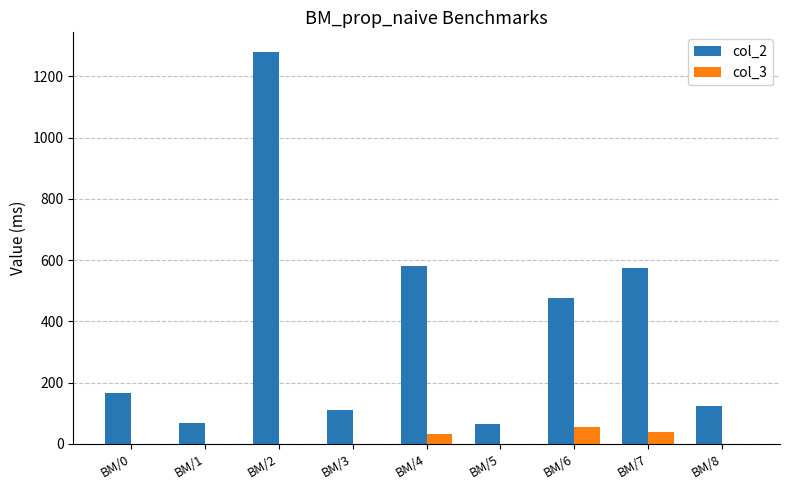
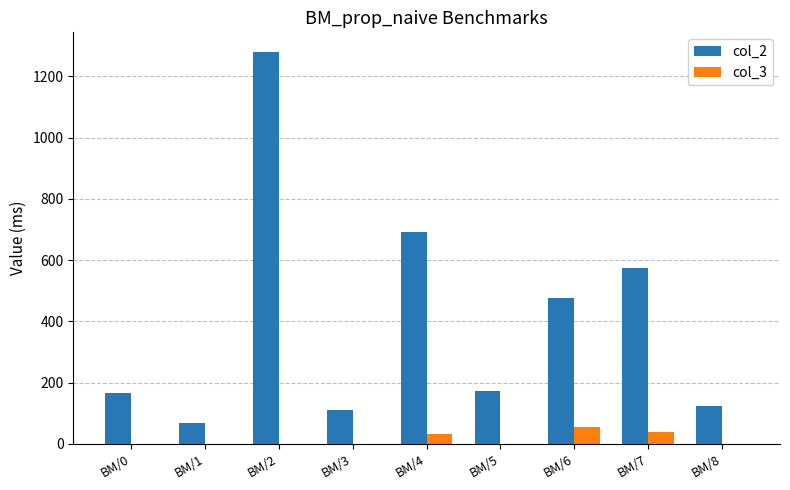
col_2, BM/4: 580 -> 690
col_2, BM/5: 60 -> 170
